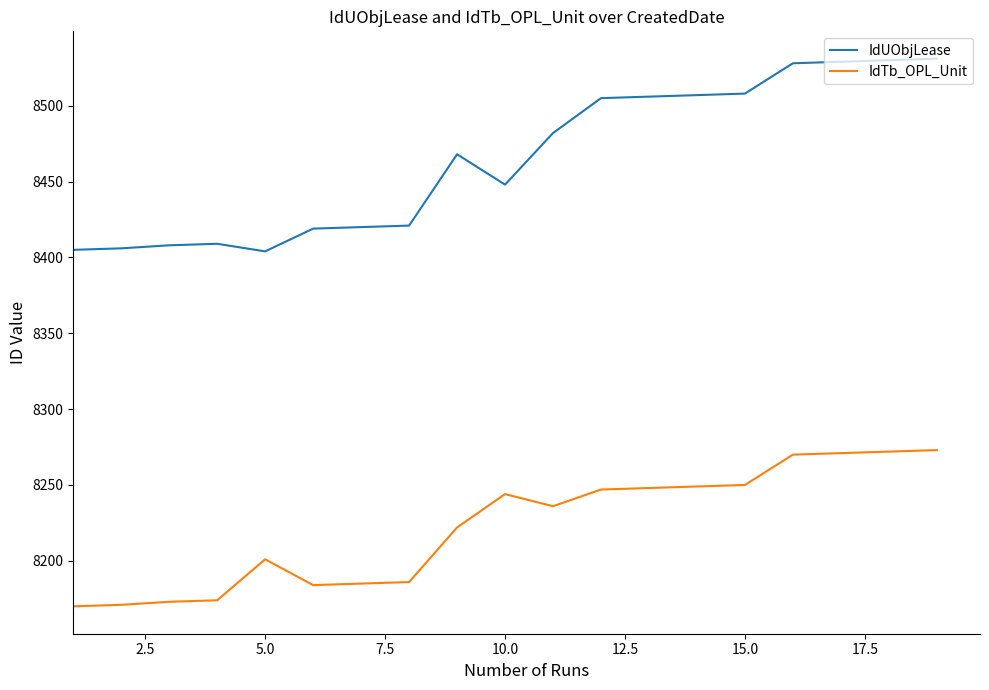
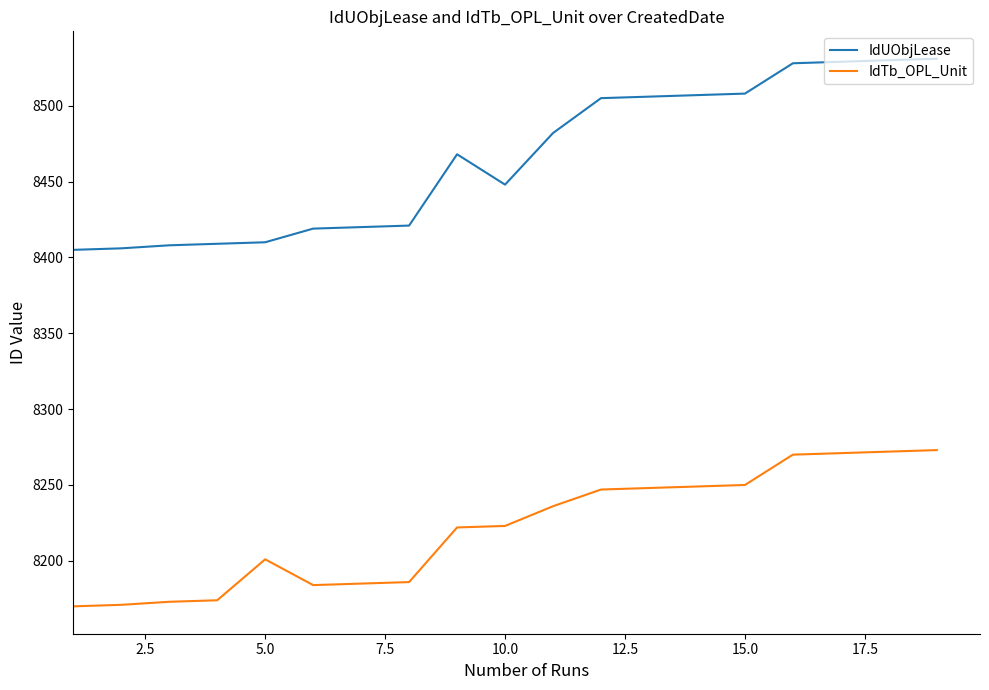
IdUObjLease, 5.0: 8404 -> 8410
IdTb_OPL_Unit, 10.0: 8244 -> 8223
